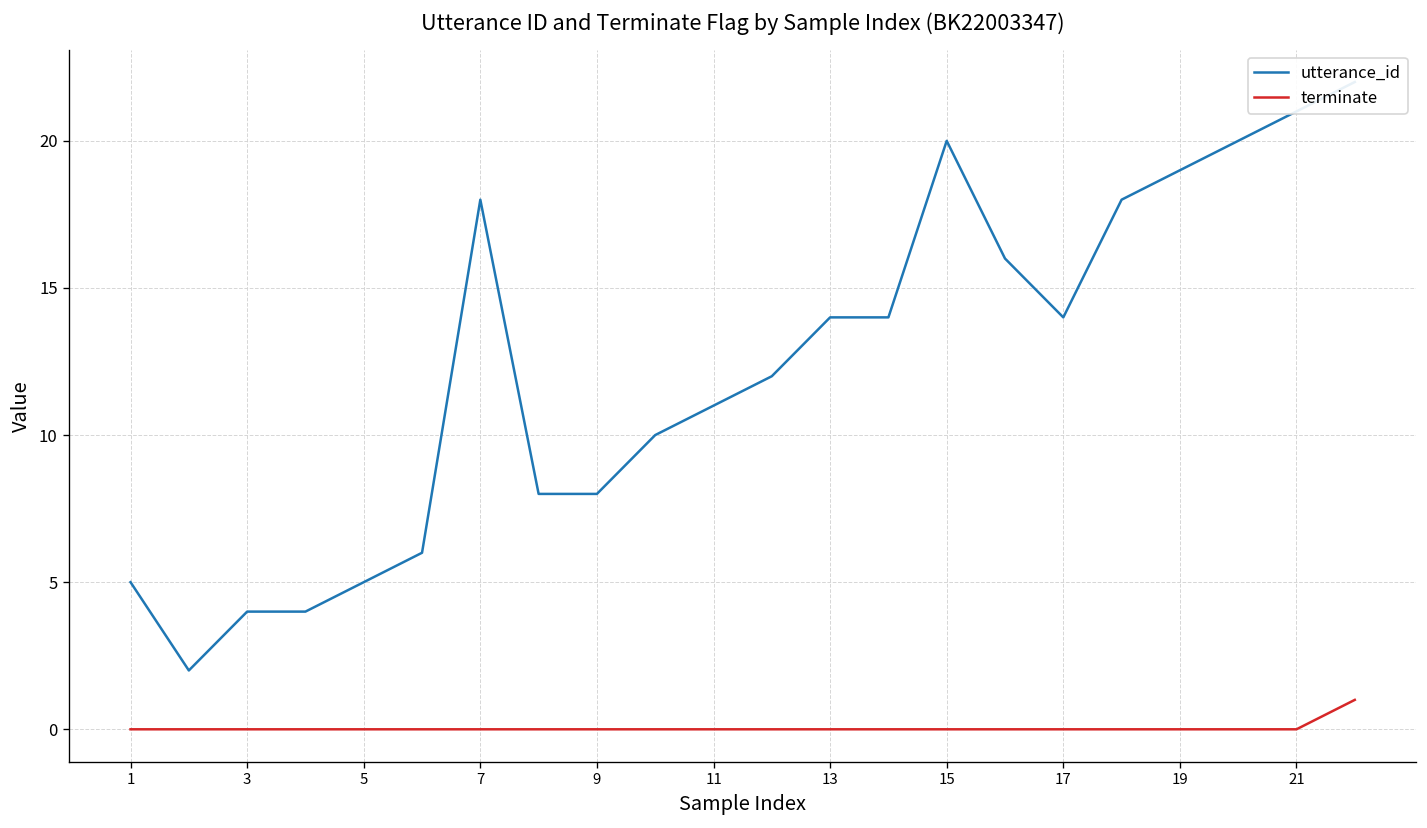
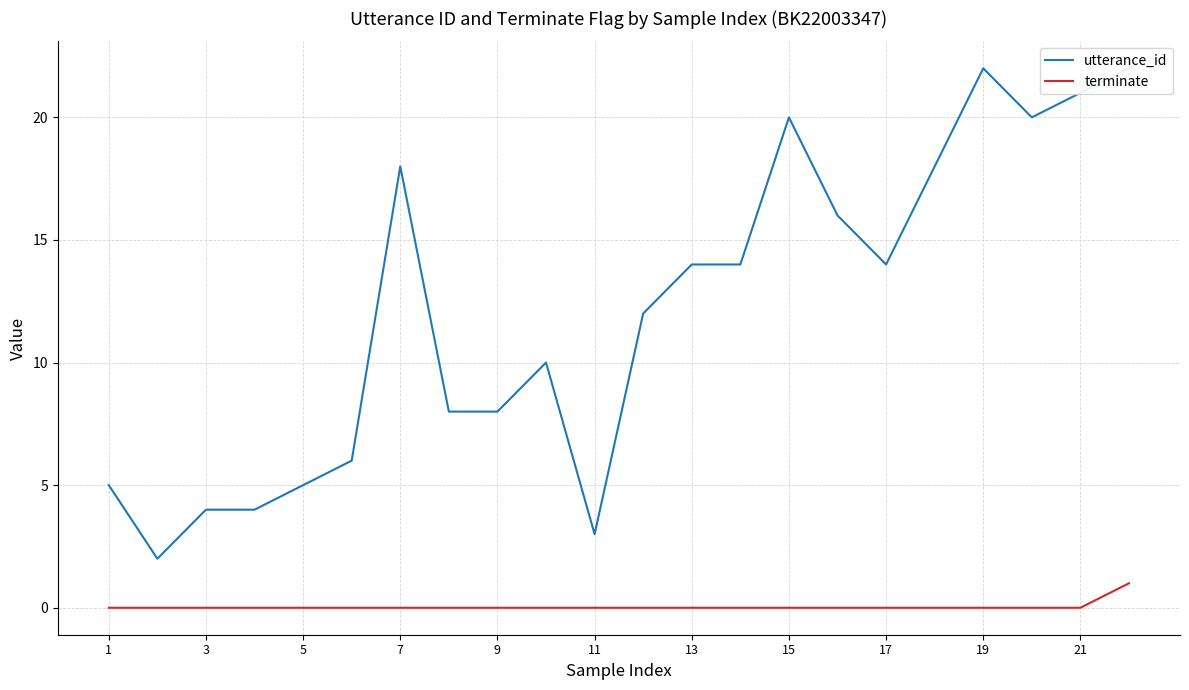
utterance_id, 11: 11 -> 3
utterance_id, 19: 19 -> 22
